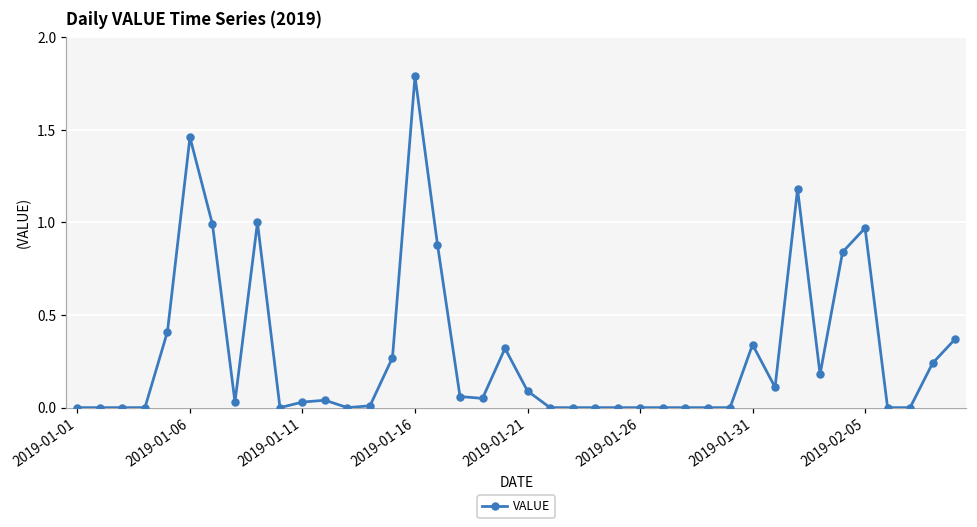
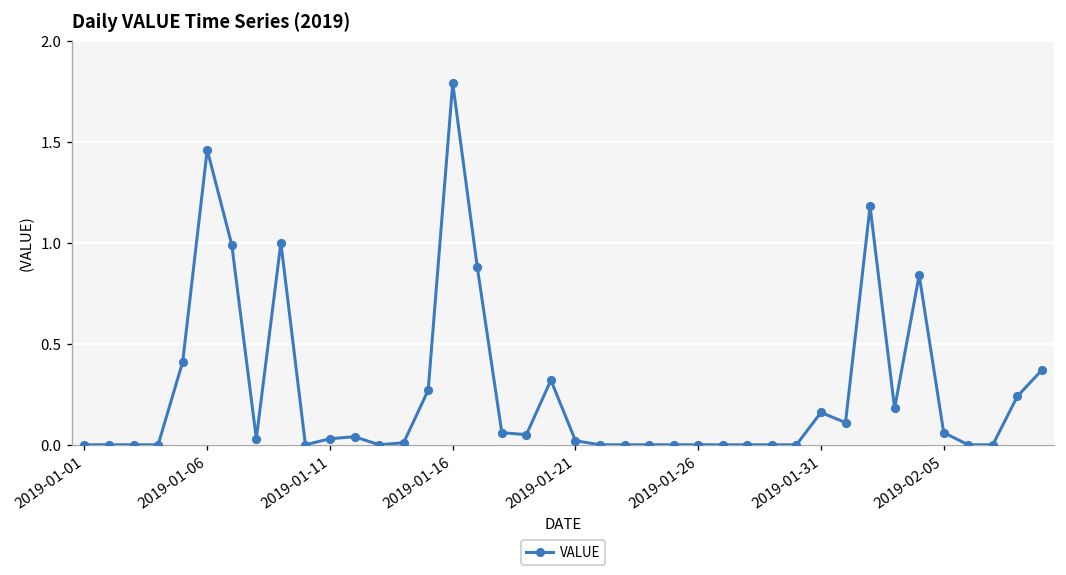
2019-01-21: 0.09 -> 0.02
2019-01-31: 0.34 -> 0.16
2019-02-05: 0.97 -> 0.06
